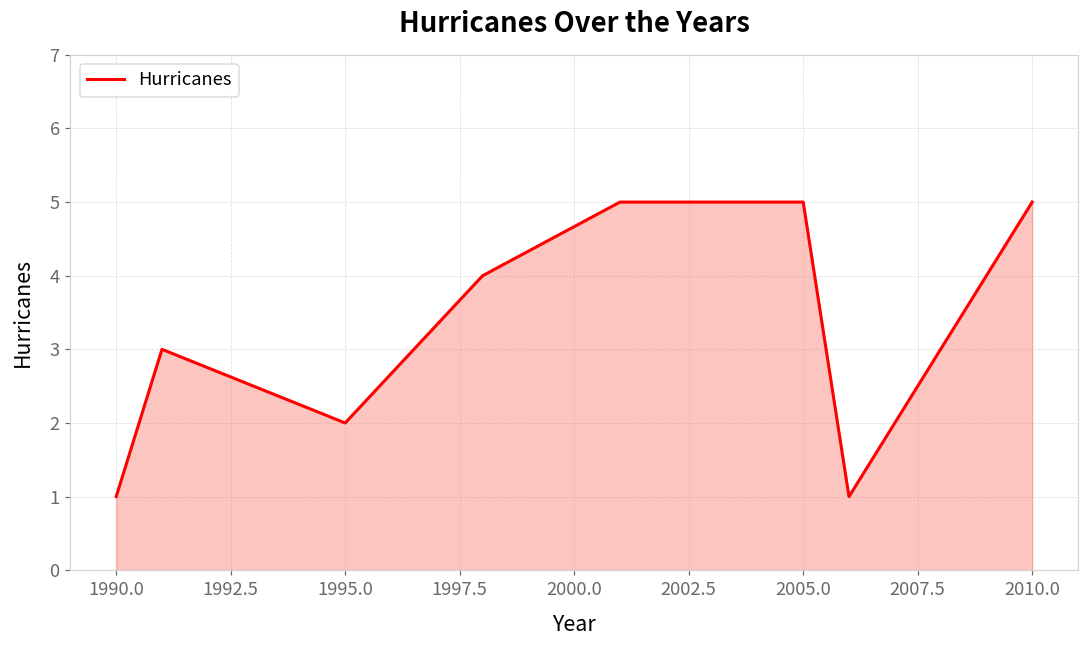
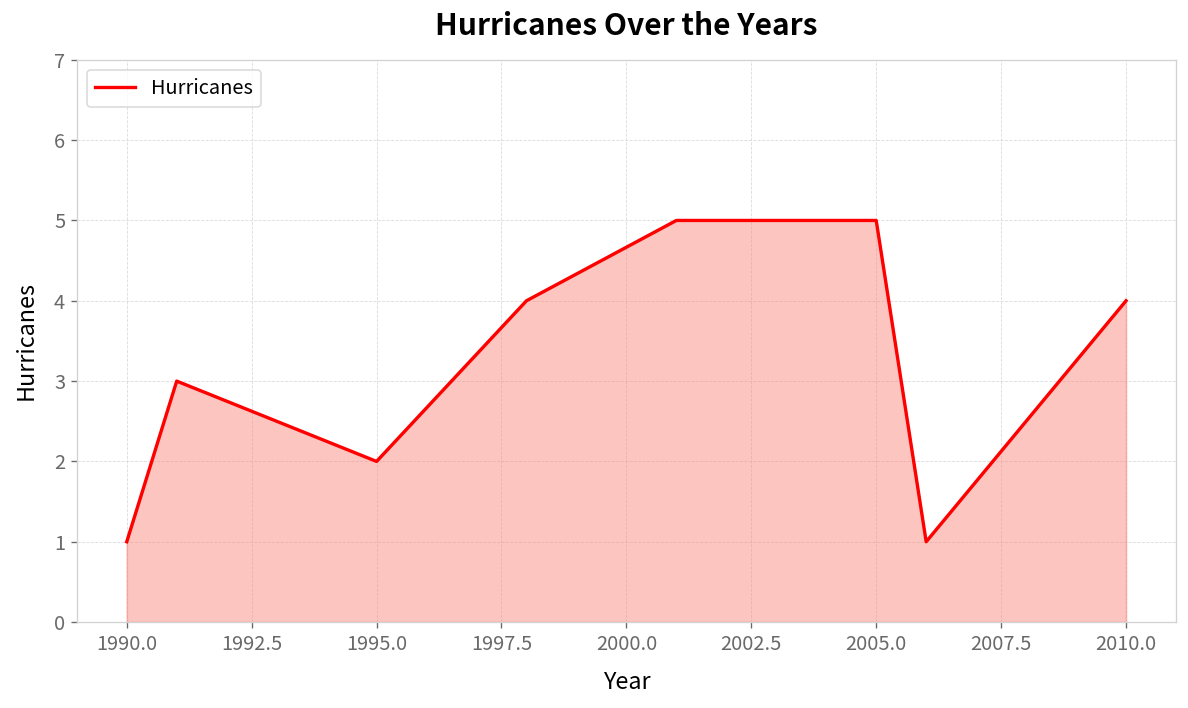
2010.0: 5 -> 4
